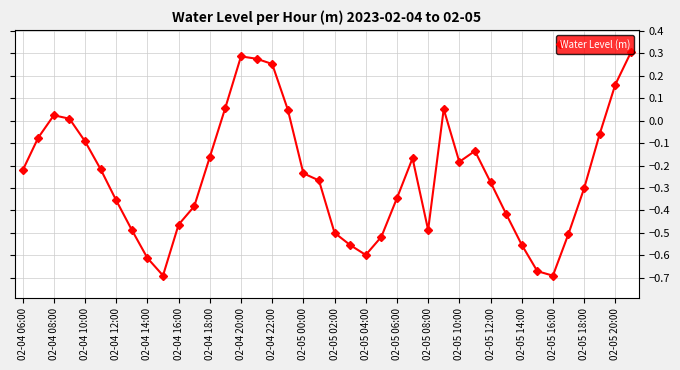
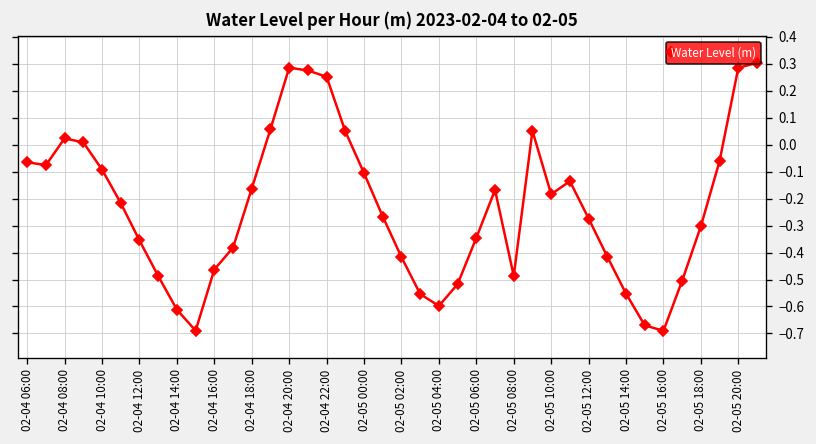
02-04 06:00: -0.22 -> -0.07
02-05 00:00: -0.23 -> -0.11
02-05 02:00: -0.50 -> -0.42
02-05 20:00: 0.16 -> 0.29
